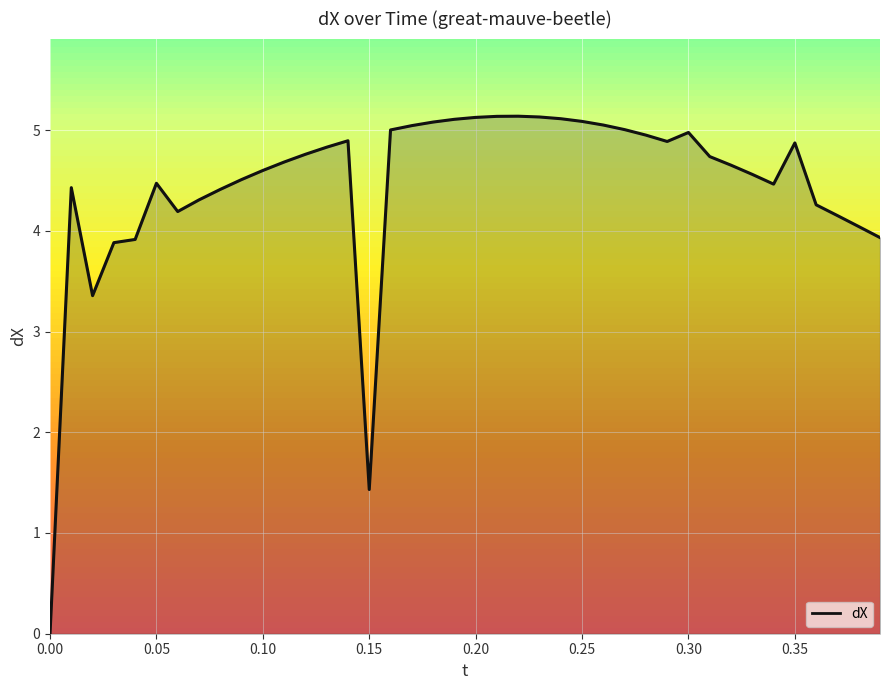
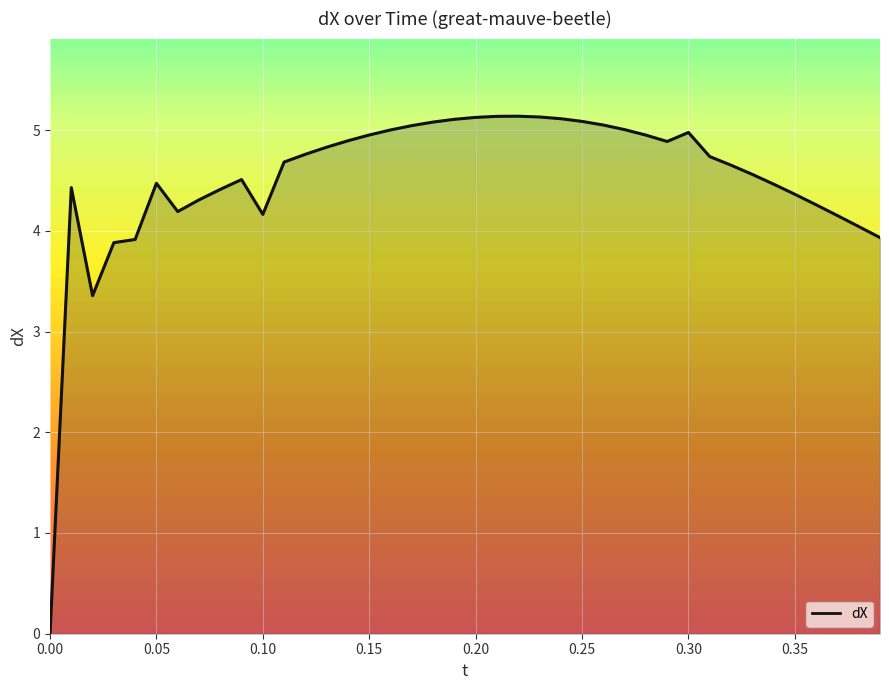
0.10: 4.60 -> 4.16
0.15: 1.43 -> 4.95
0.35: 4.87 -> 4.36
